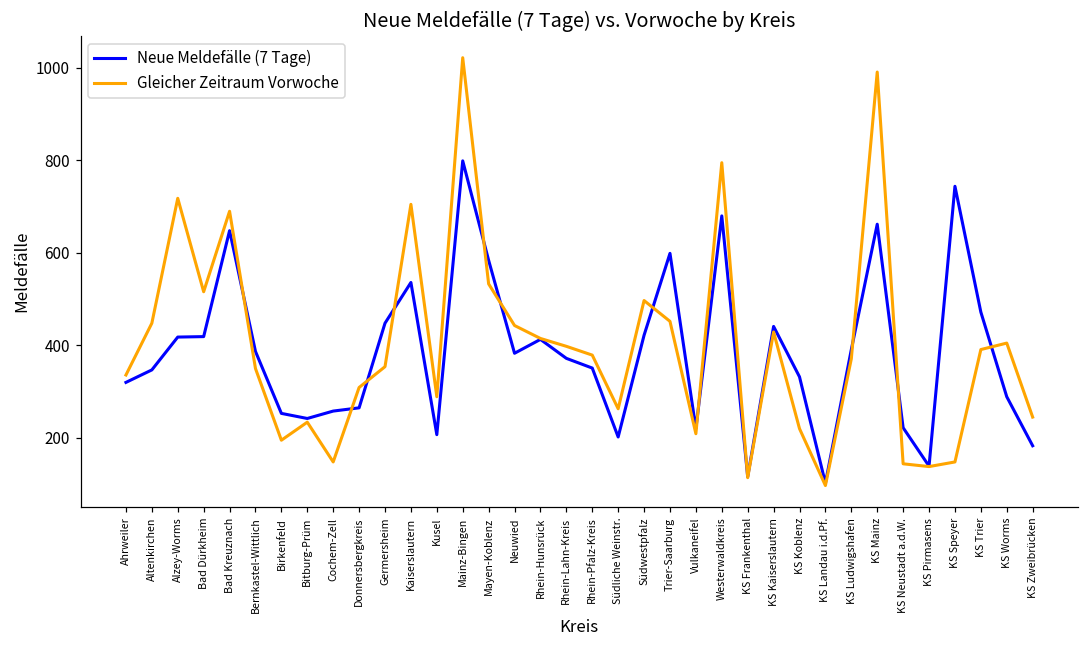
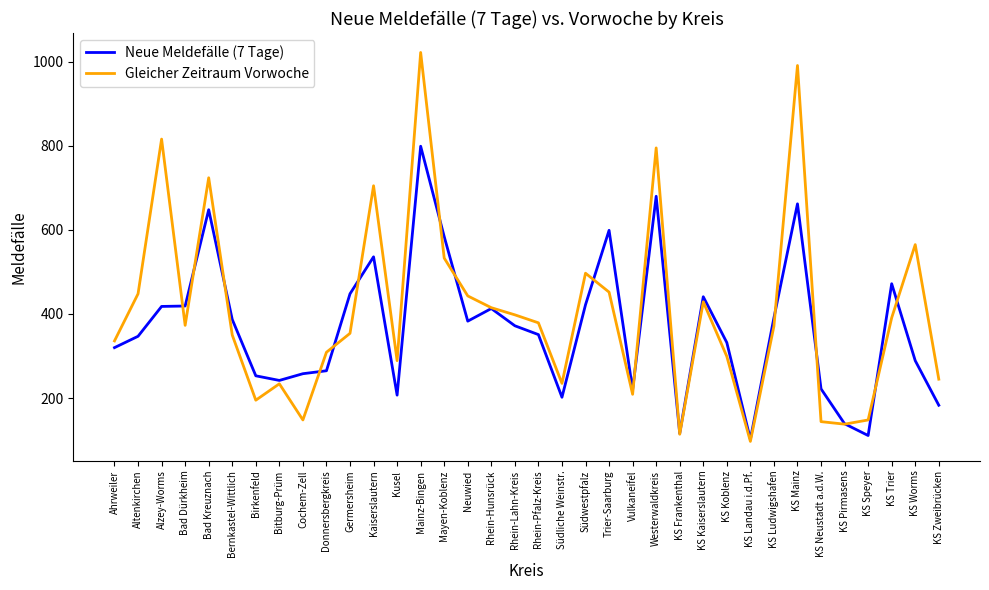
Gleicher Zeitraum Vorwoche, Alzey-Worms: 720 -> 820
Gleicher Zeitraum Vorwoche, Bad Dürkheim: 520 -> 370
Gleicher Zeitraum Vorwoche, Bad Kreuznach: 690 -> 720
Gleicher Zeitraum Vorwoche, Südliche Weinstr.: 260 -> 240
Gleicher Zeitraum Vorwoche, KS Koblenz: 220 -> 300
Neue Meldefälle (7 Tage), KS Speyer: 740 -> 110
Gleicher Zeitraum Vorwoche, KS Worms: 410 -> 570
